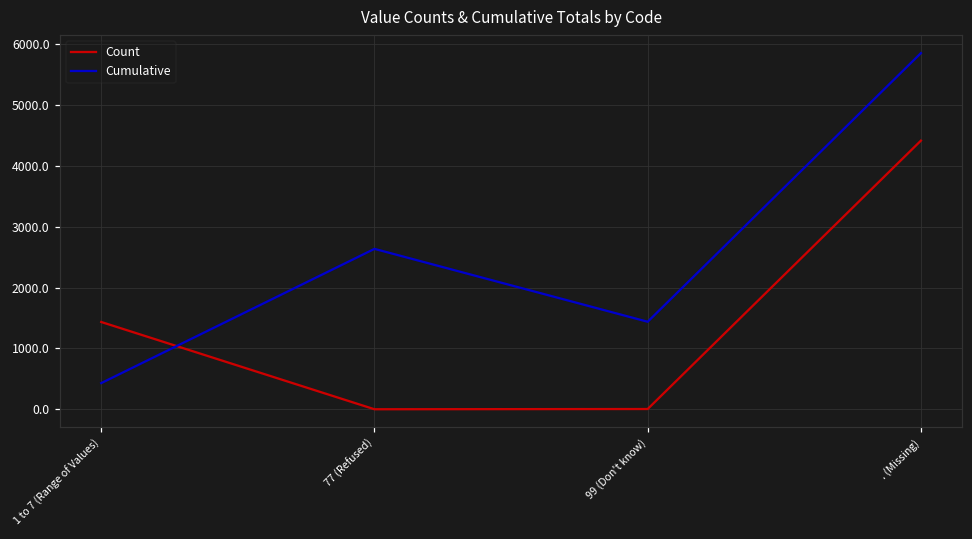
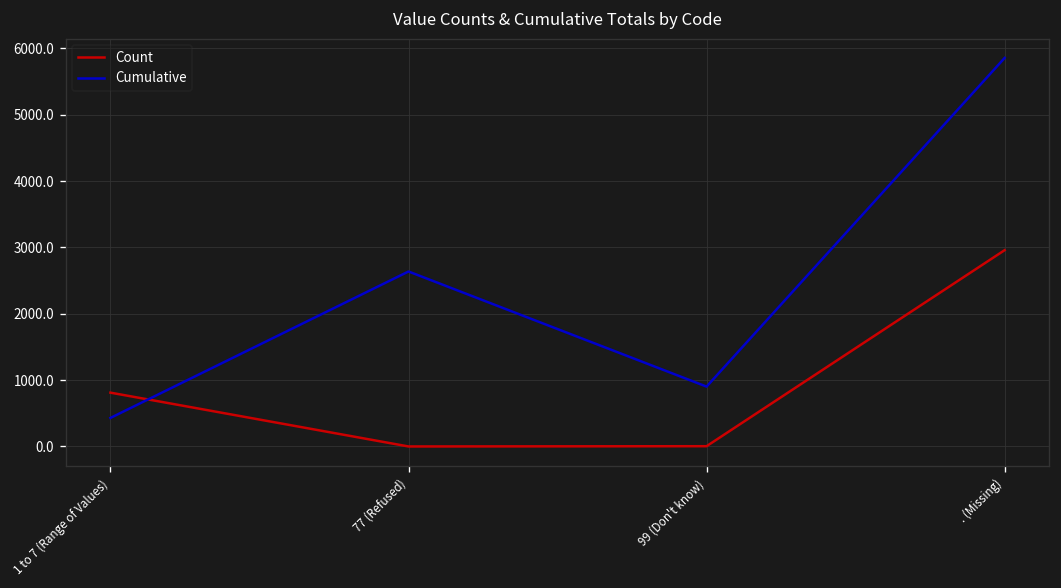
Count, 1 to 7 (Range of Values): 1400 -> 800
Cumulative, 99 (Don't know): 1400 -> 900
Count, . (Missing): 4400 -> 3000
